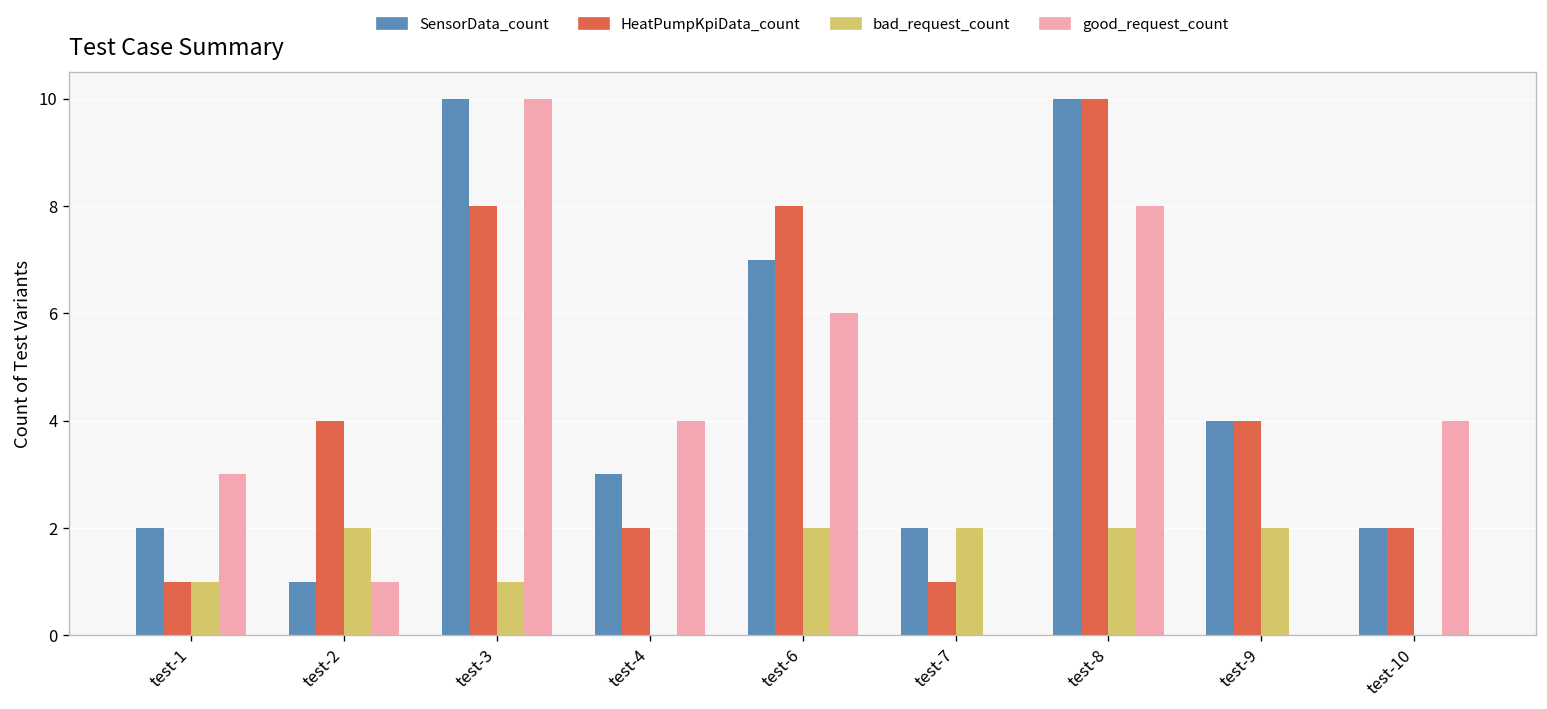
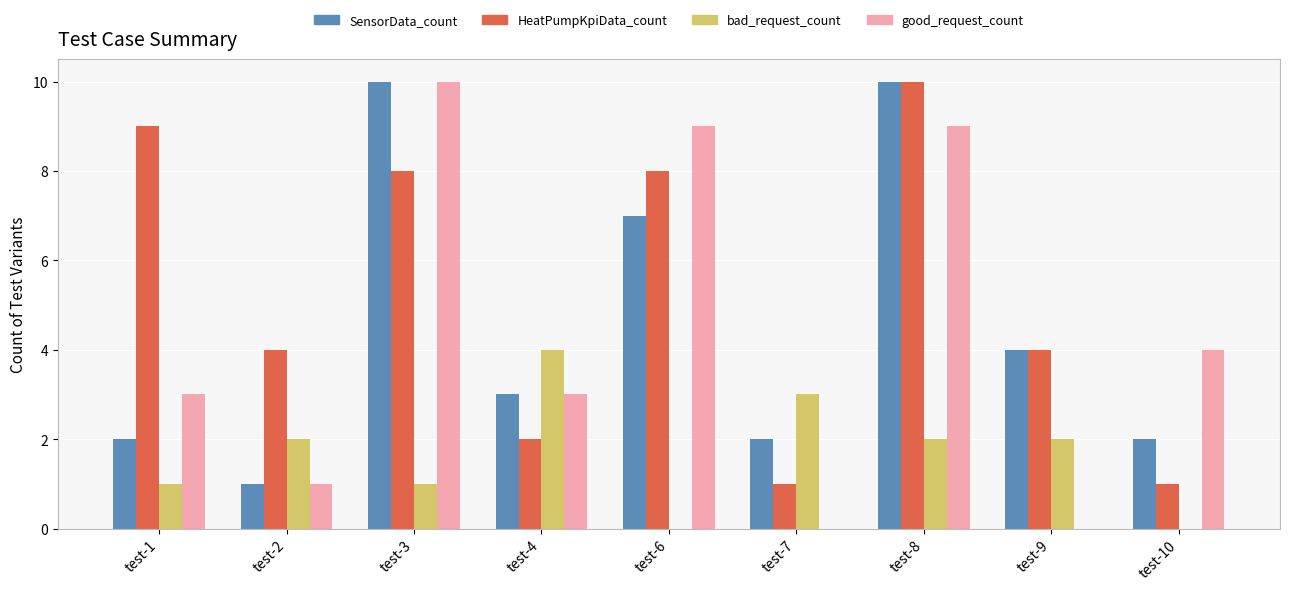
HeatPumpKpiData_count, test-1: 1 -> 9
bad_request_count, test-4: 0 -> 4
good_request_count, test-4: 4 -> 3
bad_request_count, test-6: 2 -> 0
good_request_count, test-6: 6 -> 9
bad_request_count, test-7: 2 -> 3
good_request_count, test-8: 8 -> 9
HeatPumpKpiData_count, test-10: 2 -> 1
